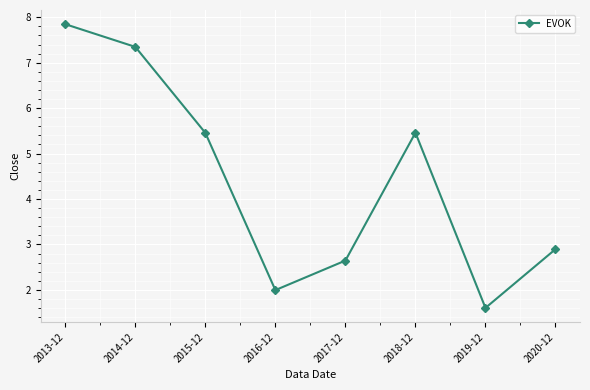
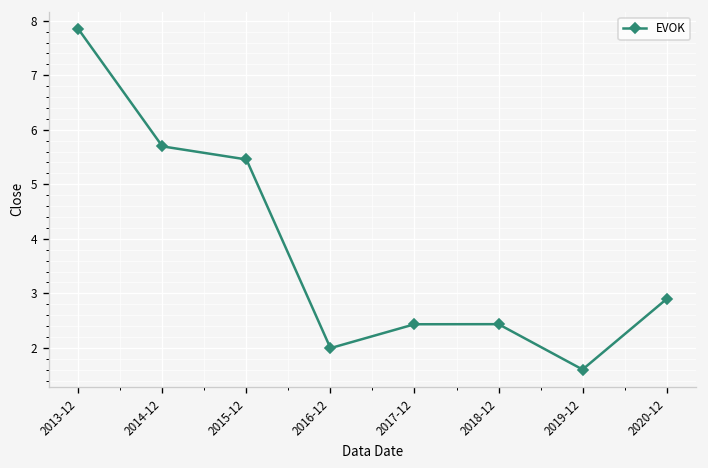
2014-12: 7.3 -> 5.7
2017-12: 2.6 -> 2.4
2018-12: 5.5 -> 2.4
